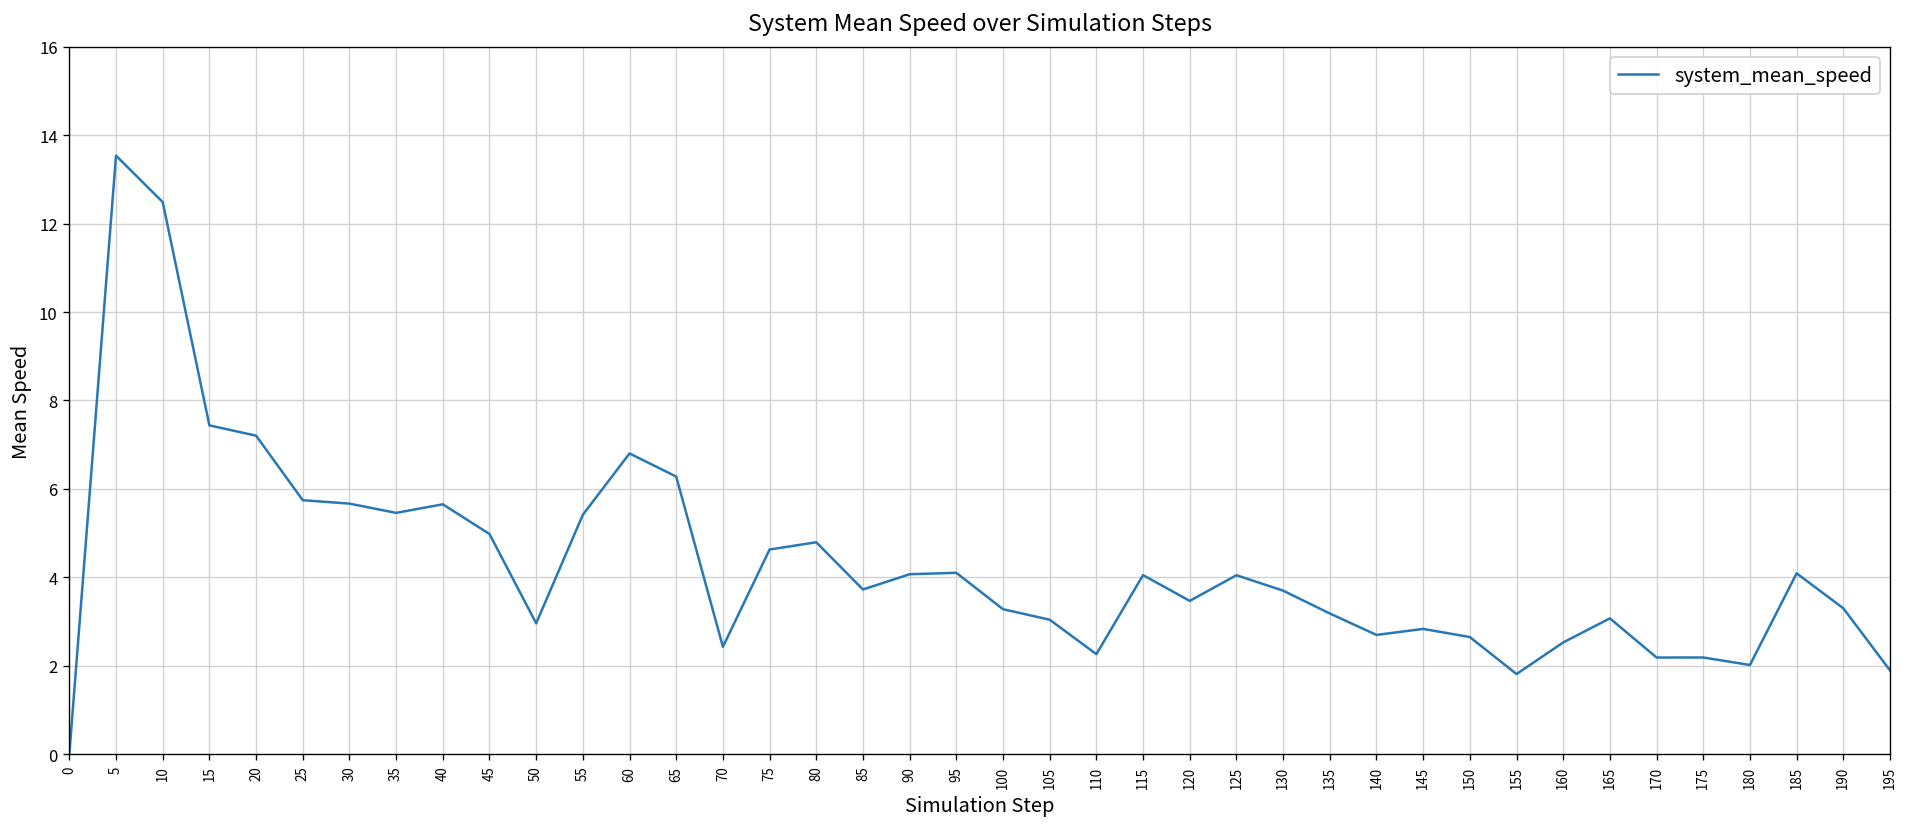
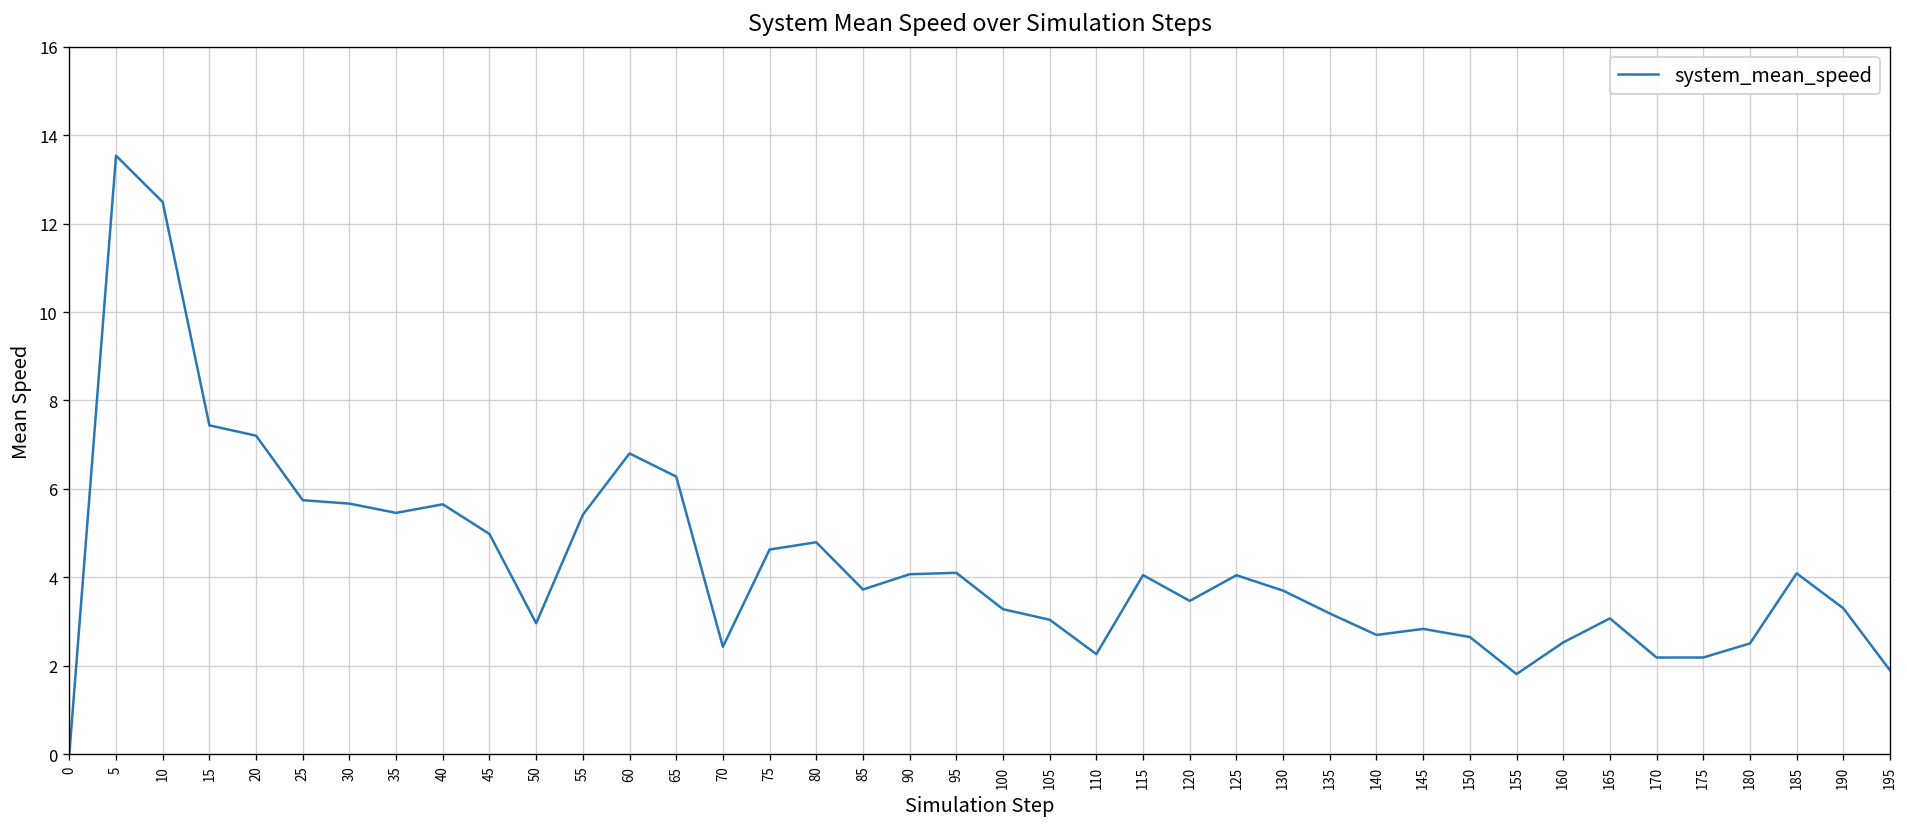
180: 2.0 -> 2.5
